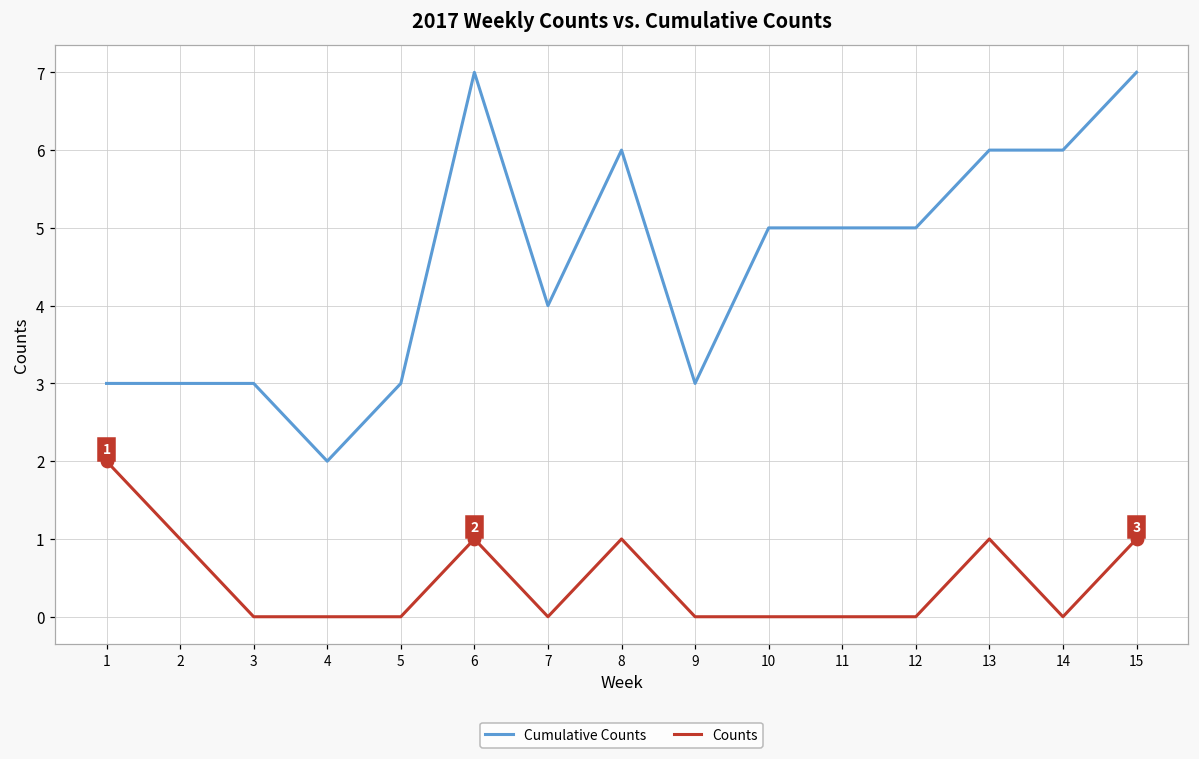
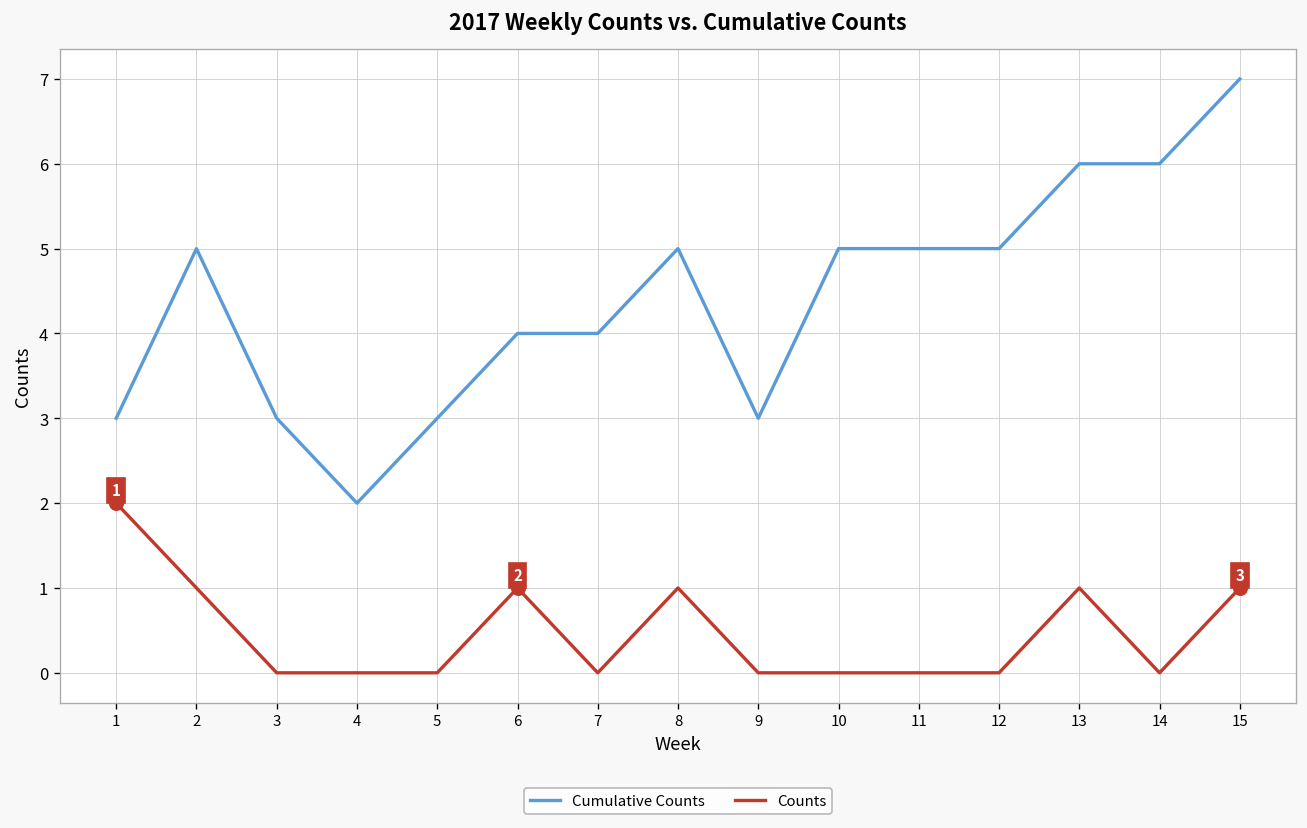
Cumulative Counts, 2: 3 -> 5
Cumulative Counts, 6: 7 -> 4
Cumulative Counts, 8: 6 -> 5
